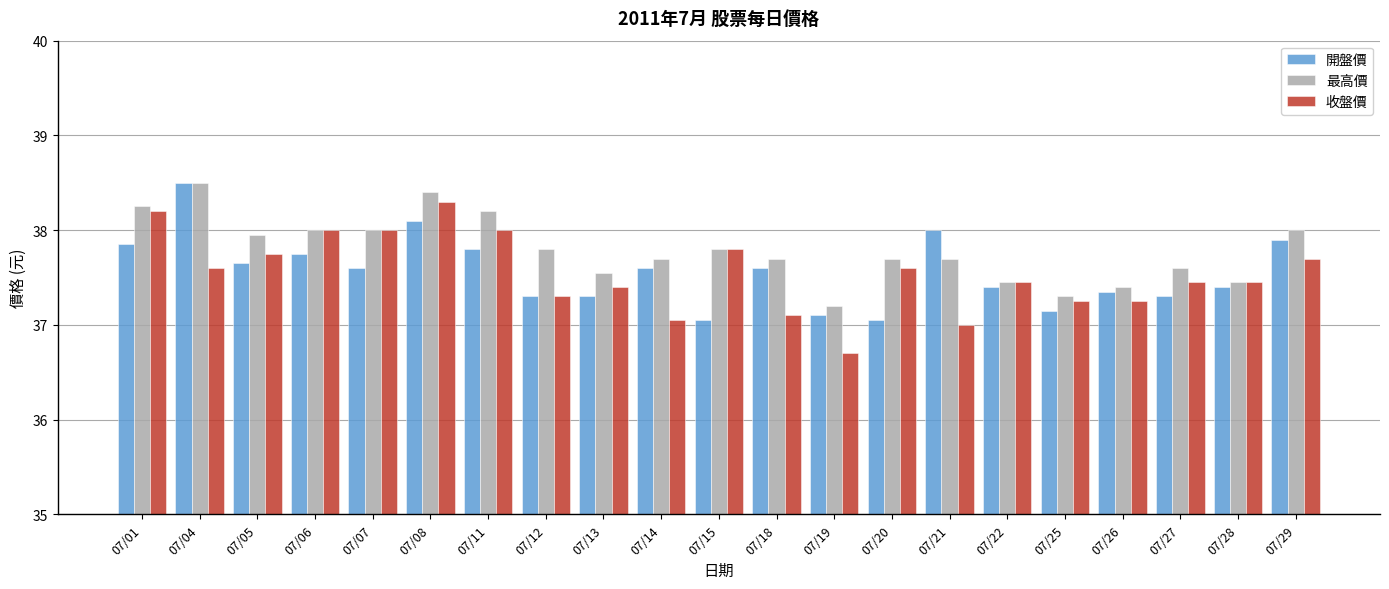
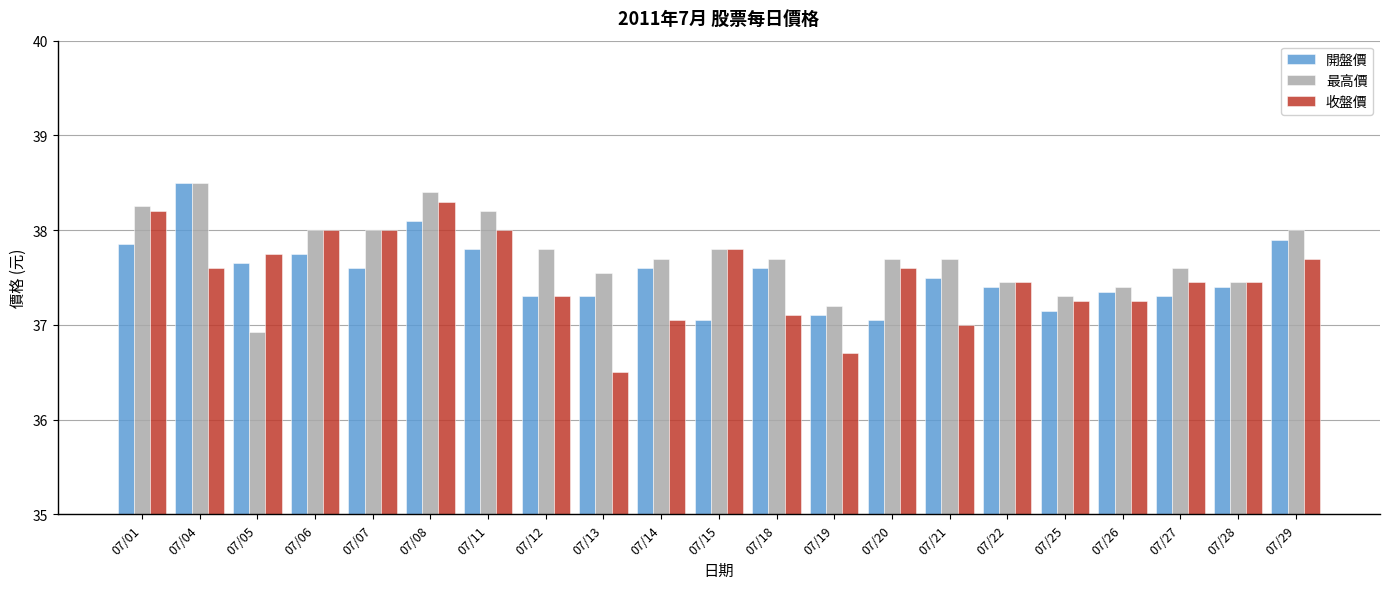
最高價, 07/05: 38.0 -> 36.9
收盤價, 07/13: 37.4 -> 36.5
開盤價, 07/21: 38.0 -> 37.5
